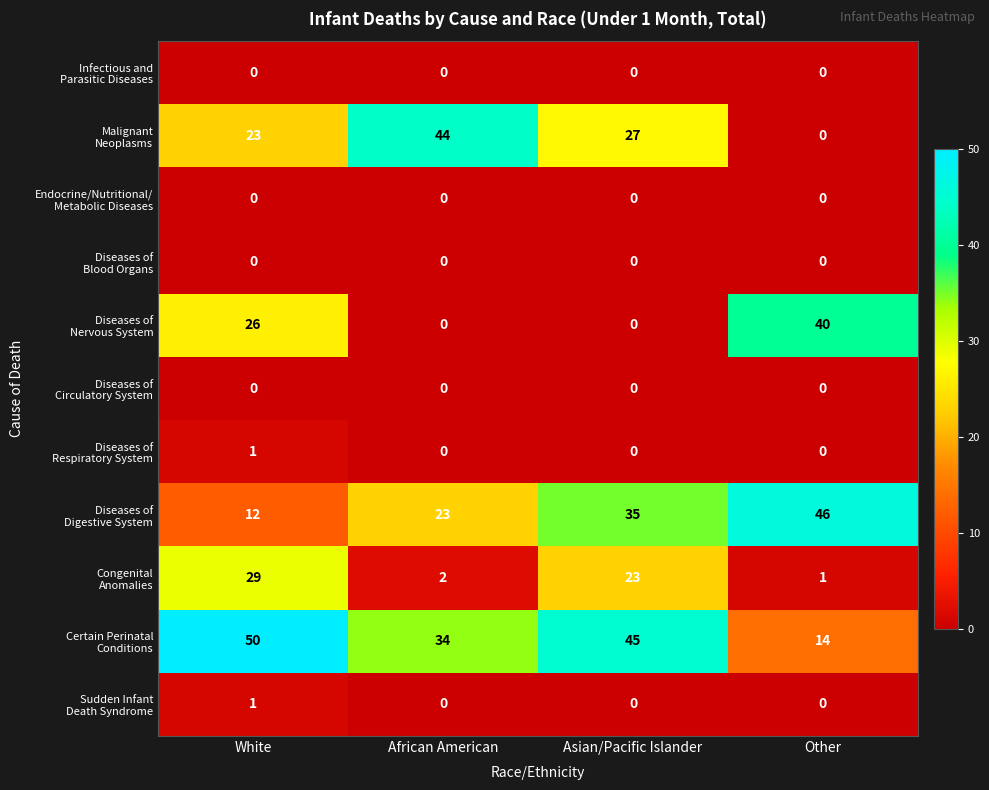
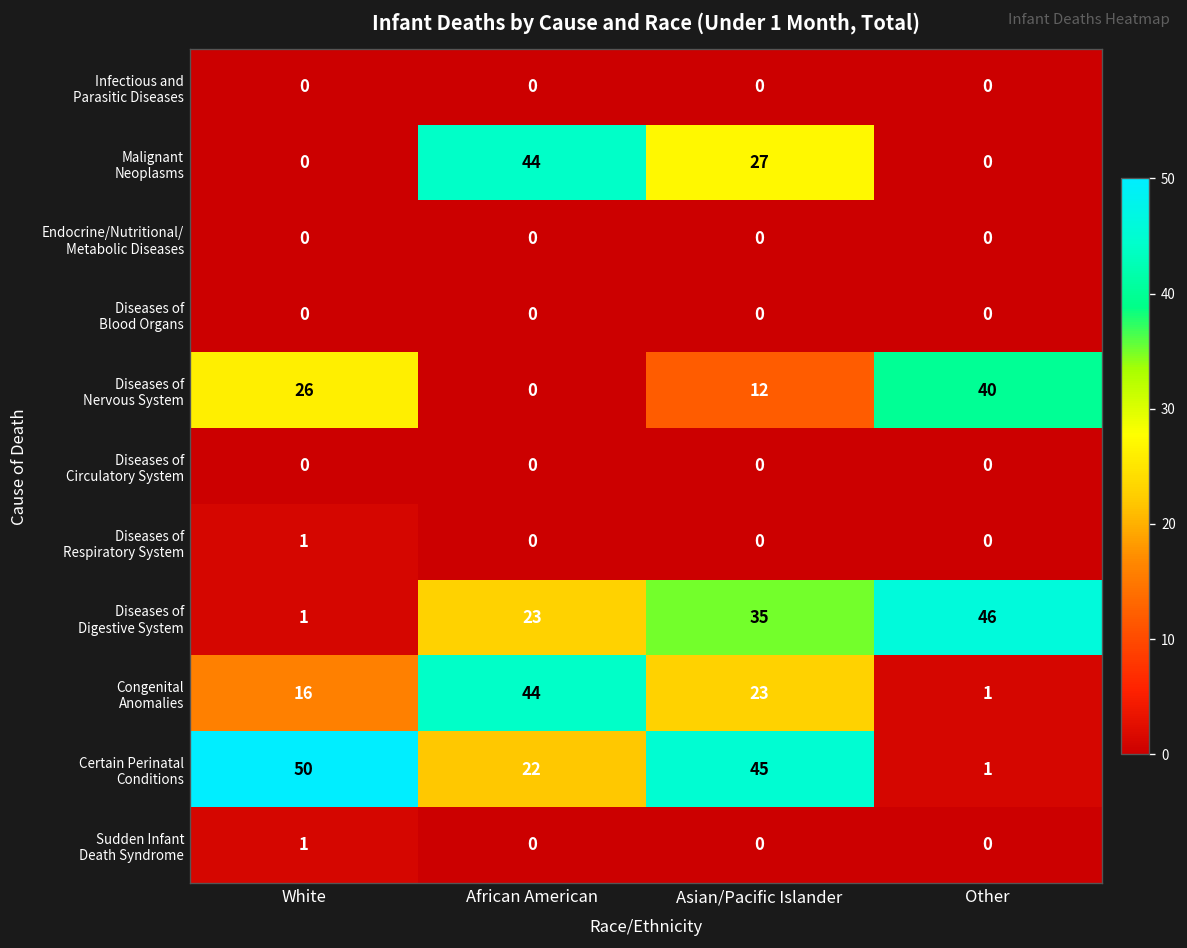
Malignant Neoplasms, White: 23 -> 0
Diseases of Nervous System, Asian/Pacific Islander: 0 -> 12
Diseases of Digestive System, White: 12 -> 1
Congenital Anomalies, White: 29 -> 16
Congenital Anomalies, African American: 2 -> 44
Certain Perinatal Conditions, African American: 34 -> 22
Certain Perinatal Conditions, Other: 14 -> 1
